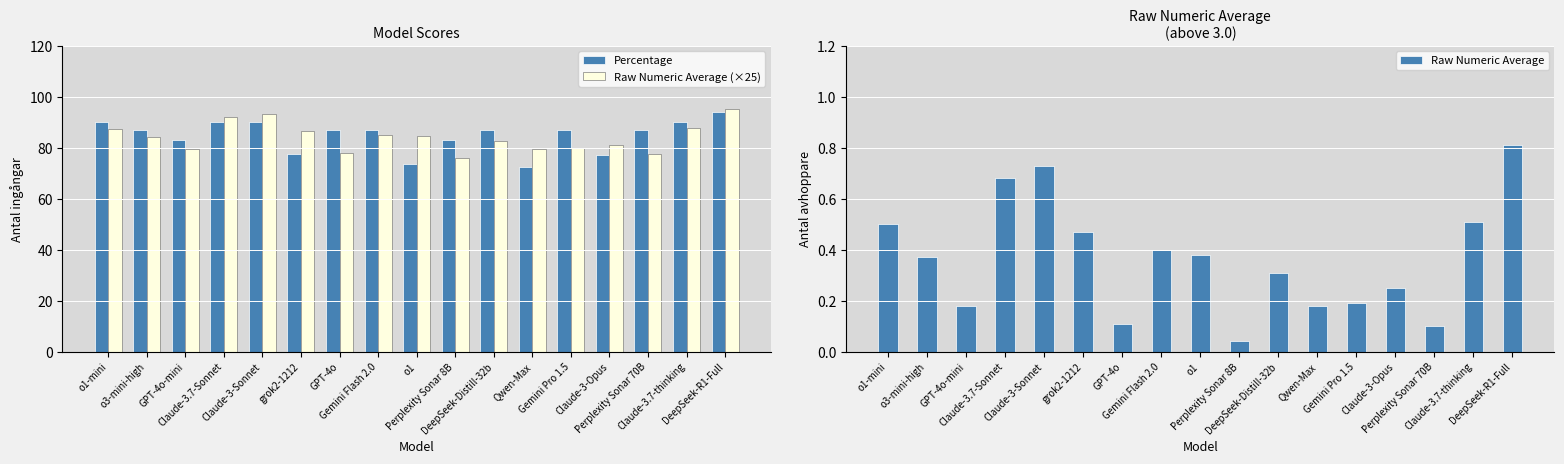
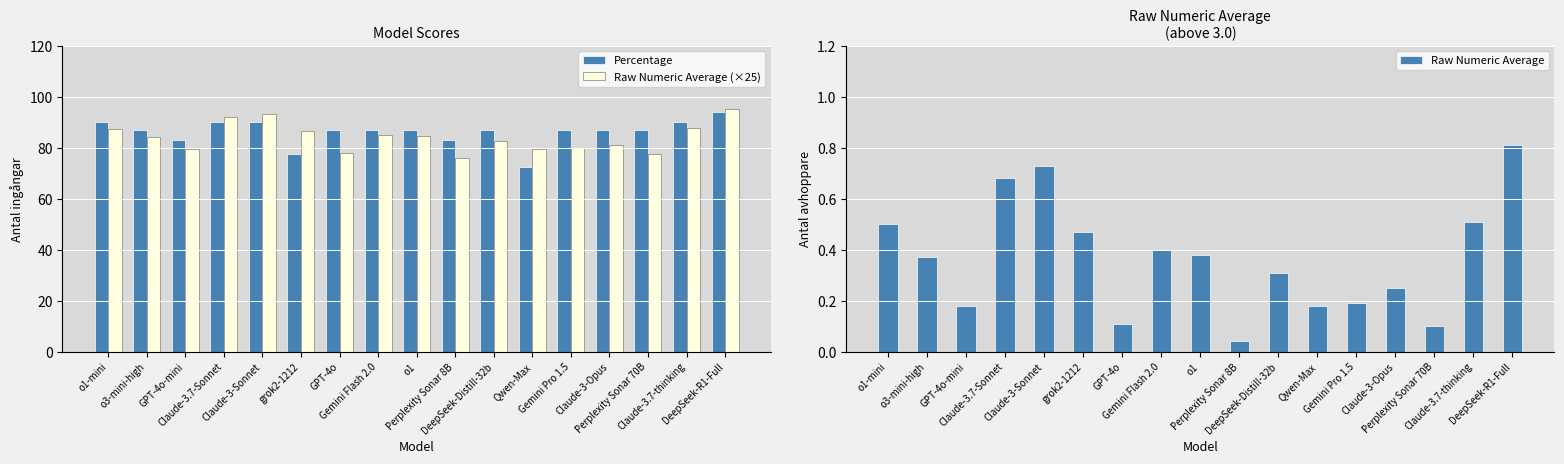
Model Scores, Percentage, o1: 74 -> 87
Model Scores, Percentage, Claude-3-Opus: 77 -> 87
